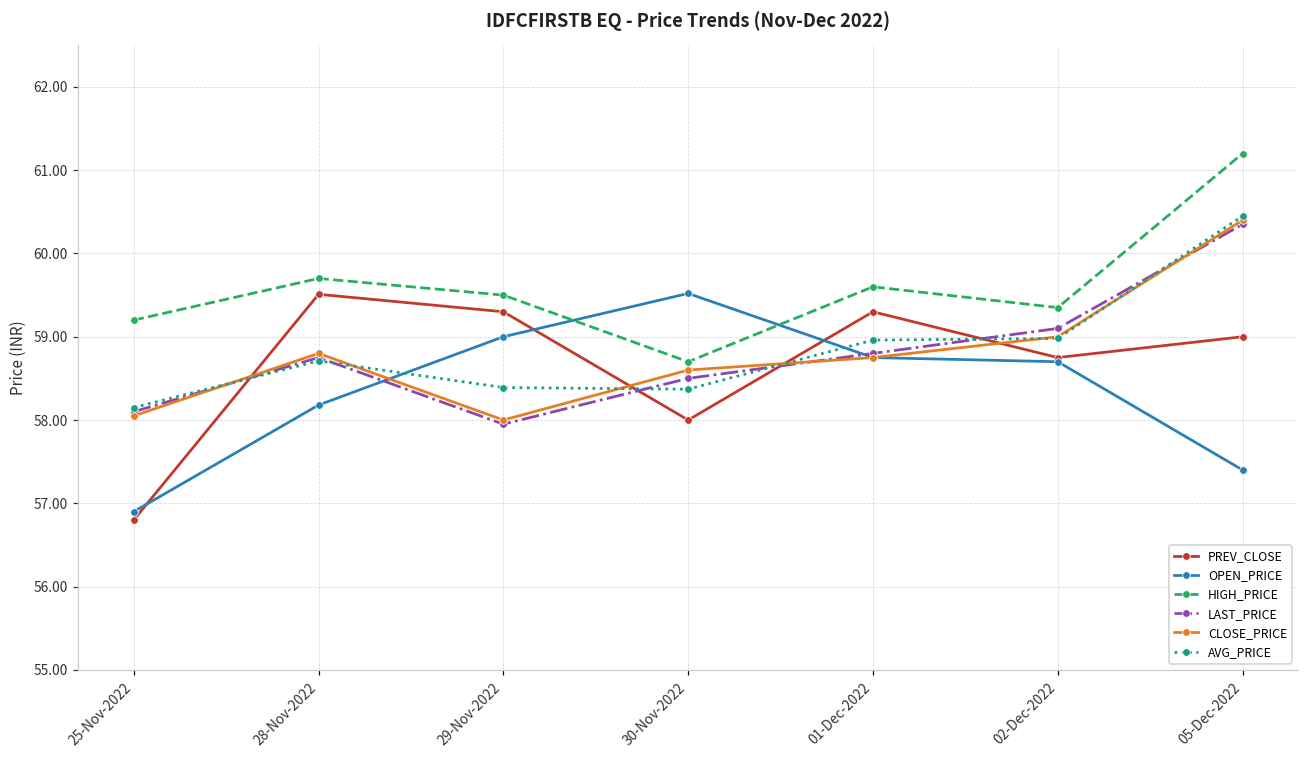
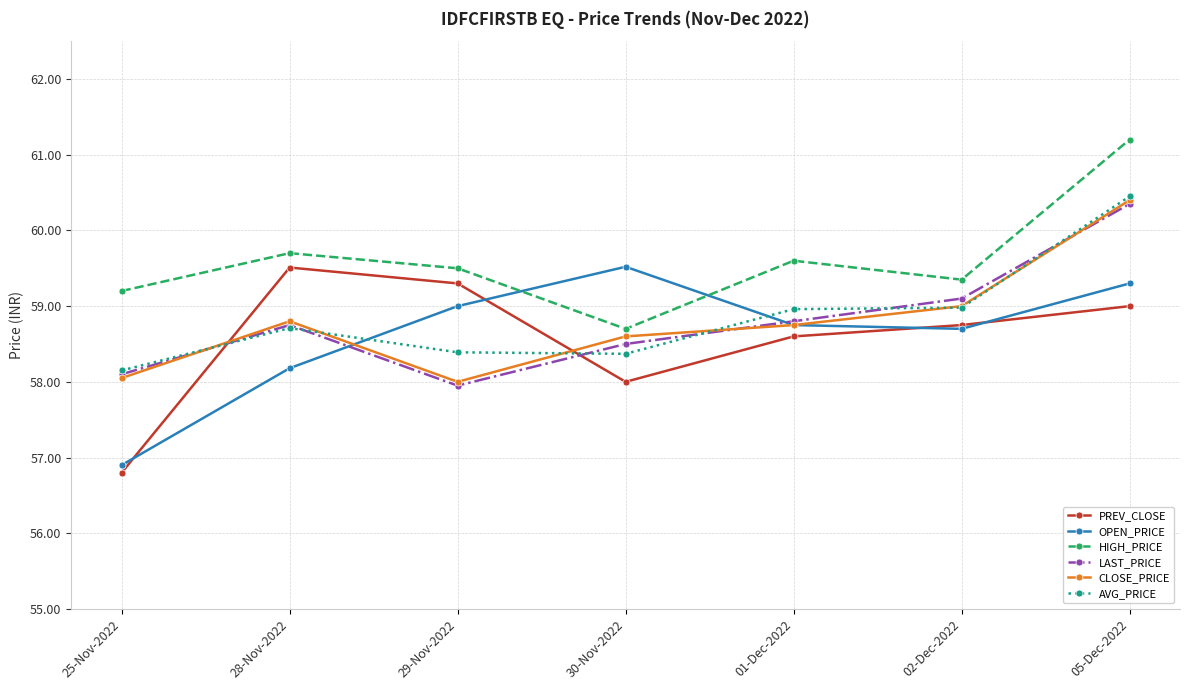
PREV_CLOSE, 01-Dec-2022: 59.3 -> 58.6
OPEN_PRICE, 05-Dec-2022: 57.4 -> 59.3
